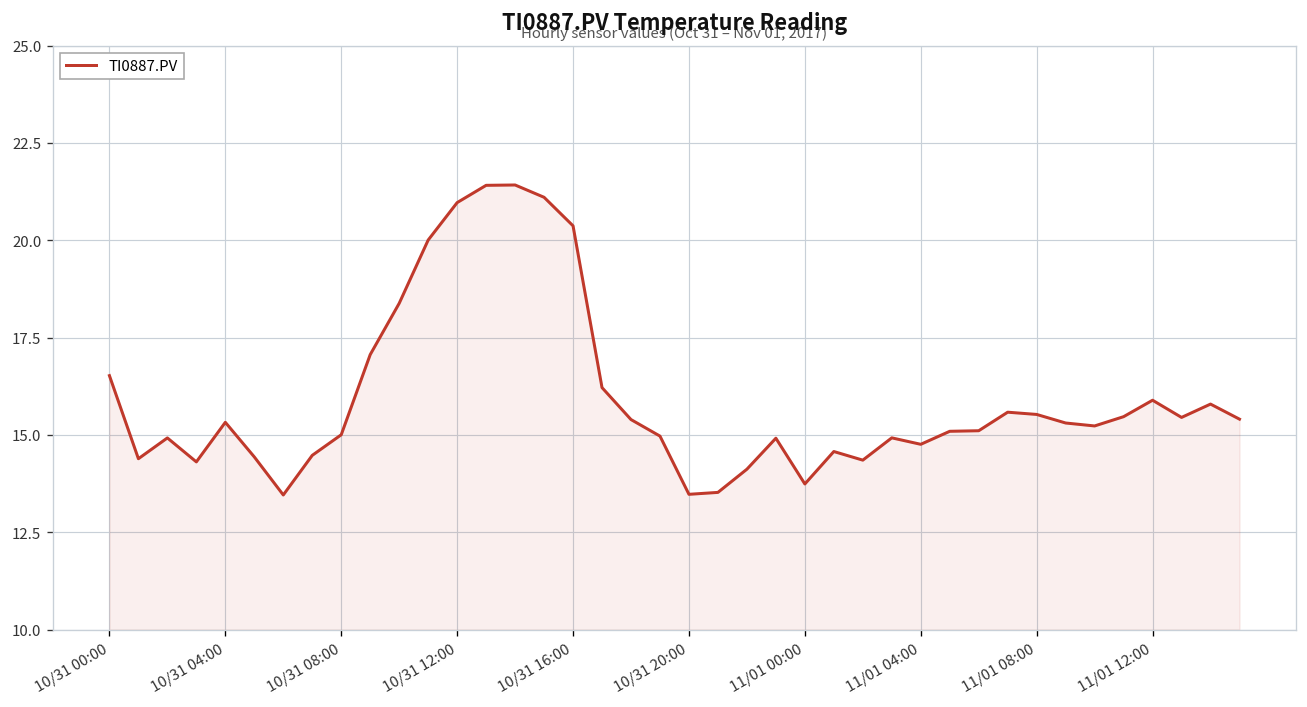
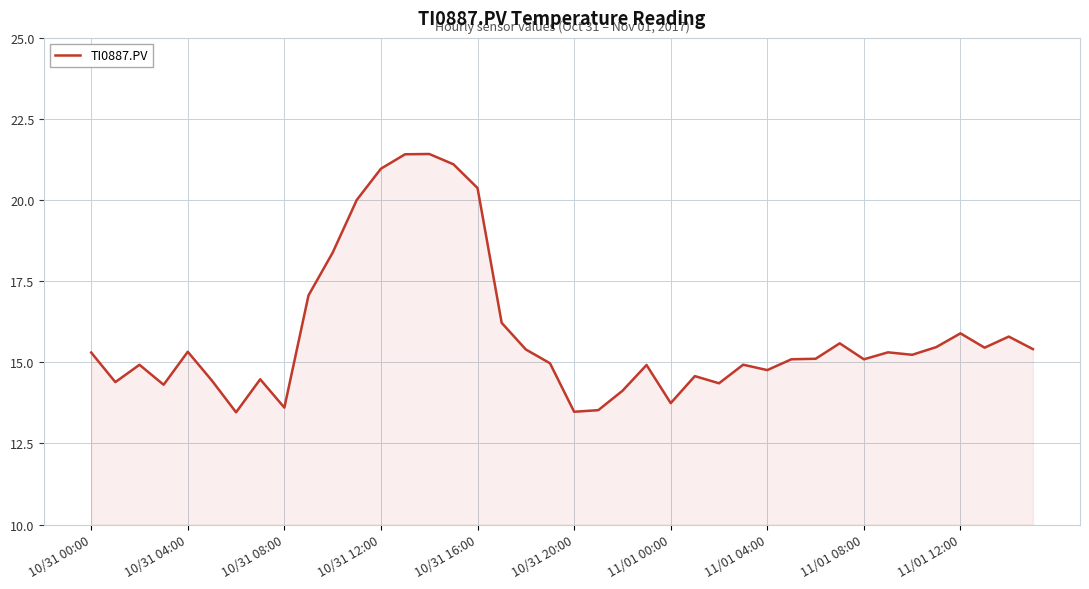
10/31 00:00: 16.5 -> 15.3
10/31 08:00: 15.0 -> 13.6
11/01 08:00: 15.5 -> 15.1
